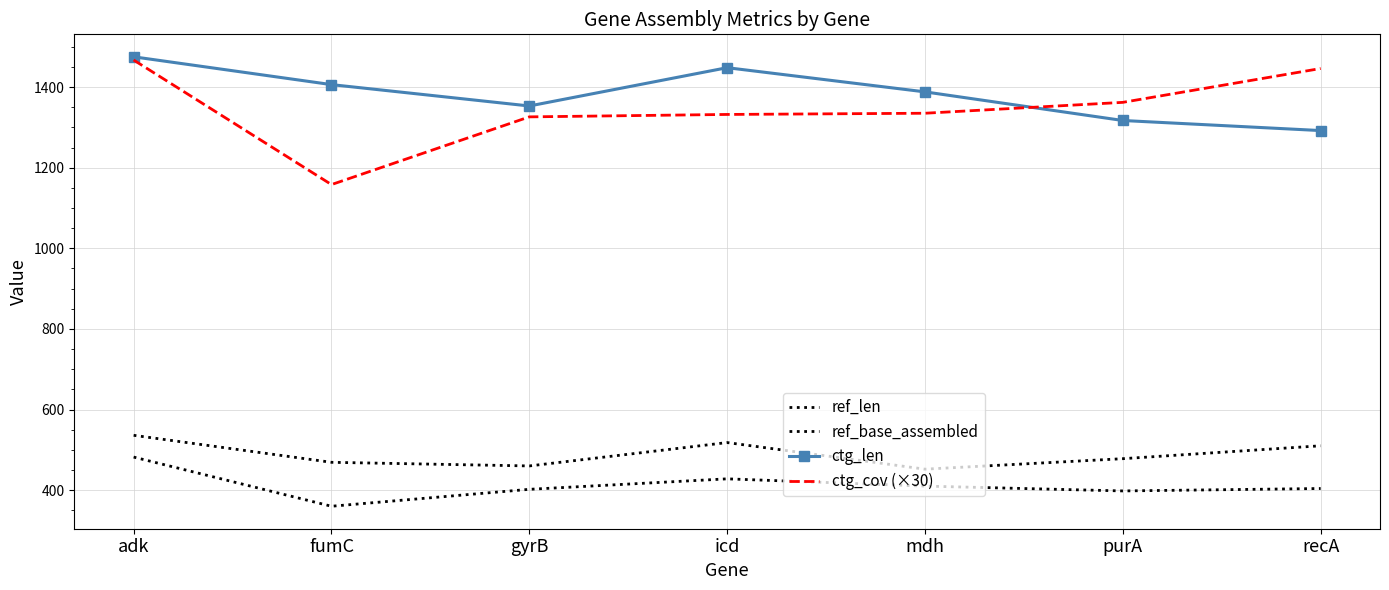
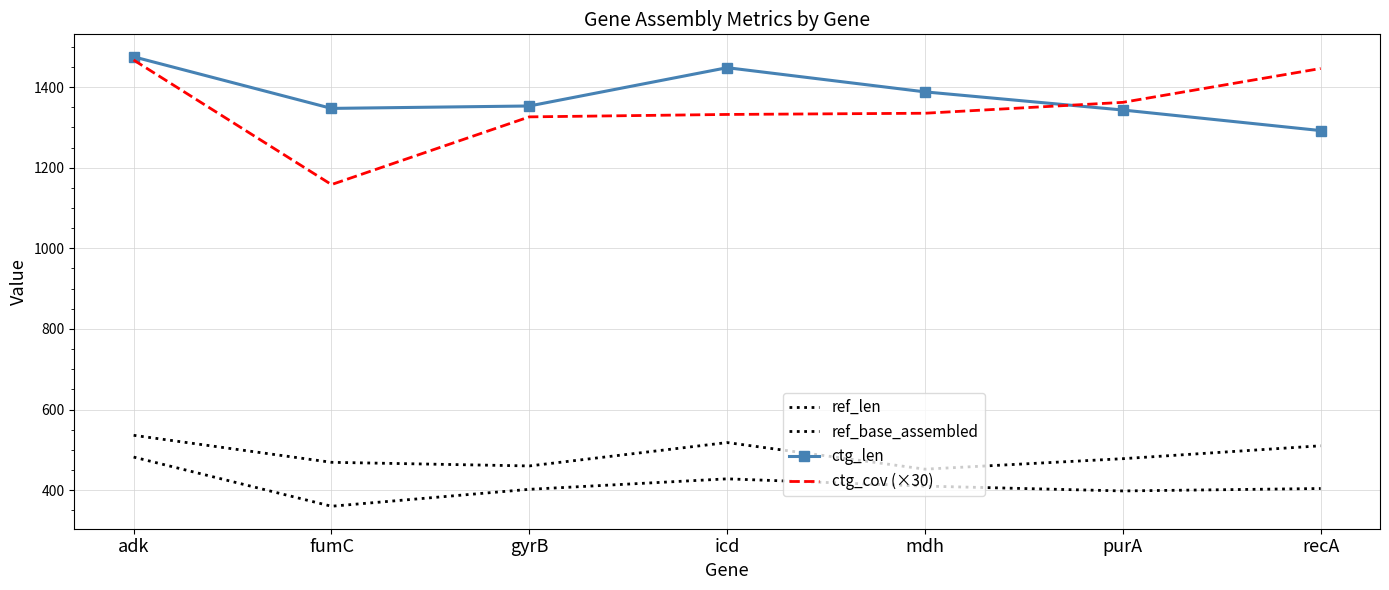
ctg_len, fumC: 1410 -> 1350
ctg_len, purA: 1320 -> 1340
